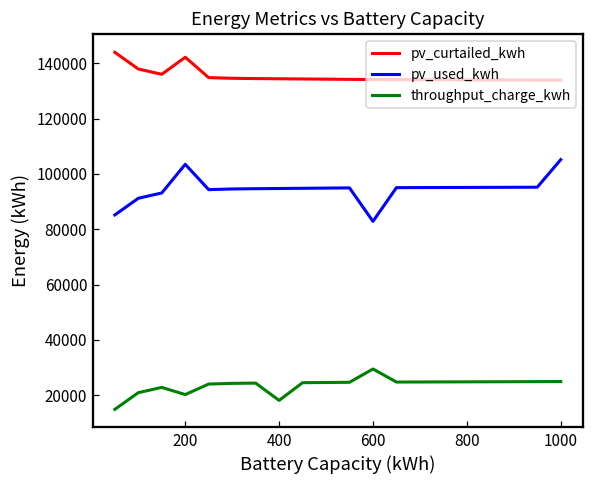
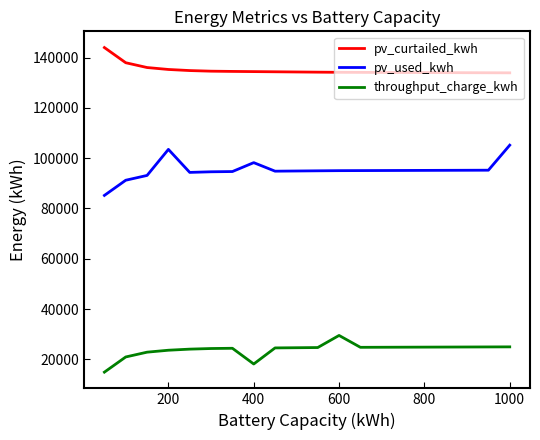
pv_curtailed_kwh, 200: 142000 -> 135000
throughput_charge_kwh, 200: 20000 -> 24000
pv_used_kwh, 400: 95000 -> 98000
pv_used_kwh, 600: 83000 -> 95000
